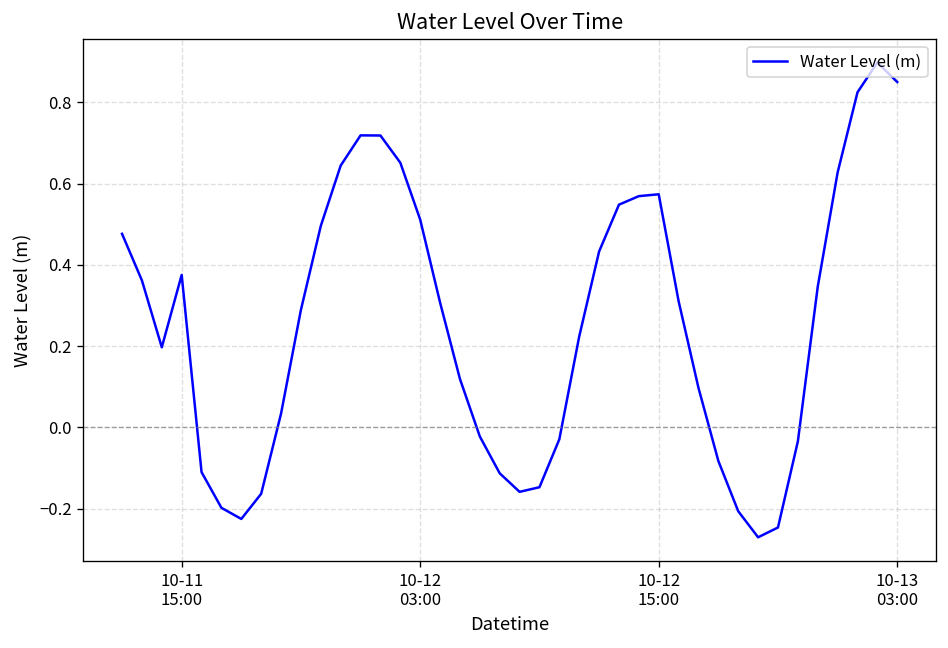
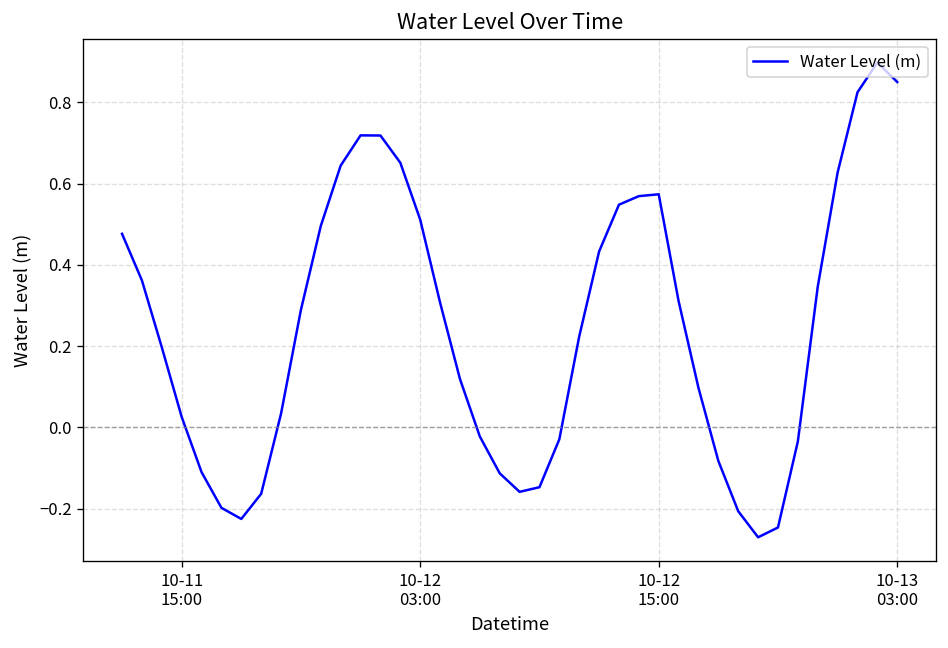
10-11 15:00: 0.38 -> 0.03
